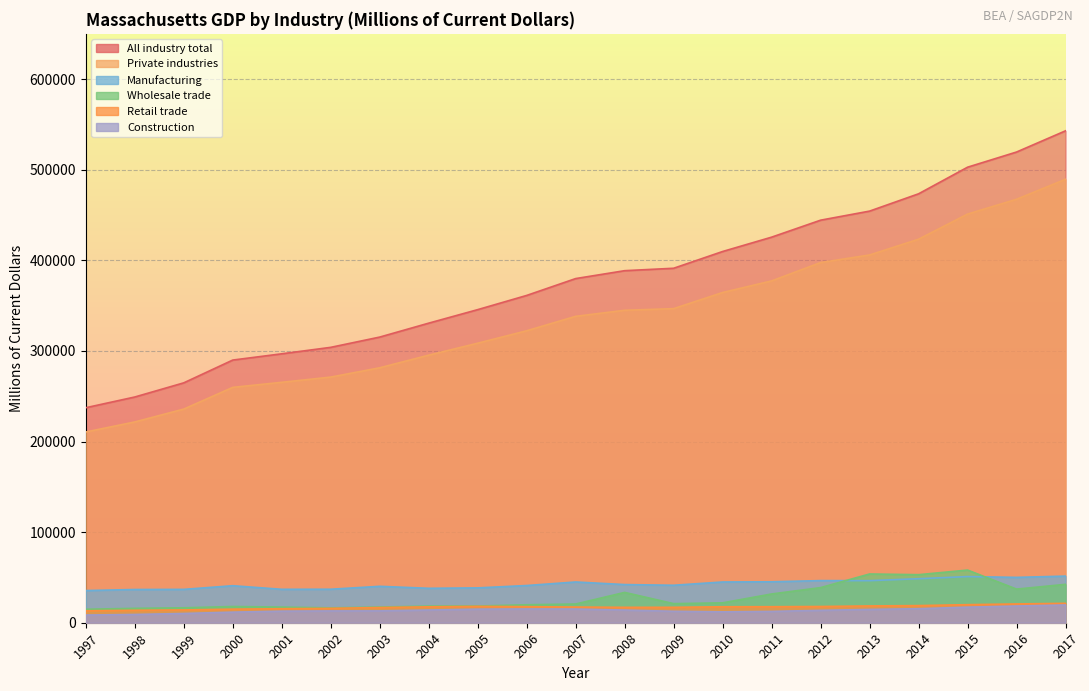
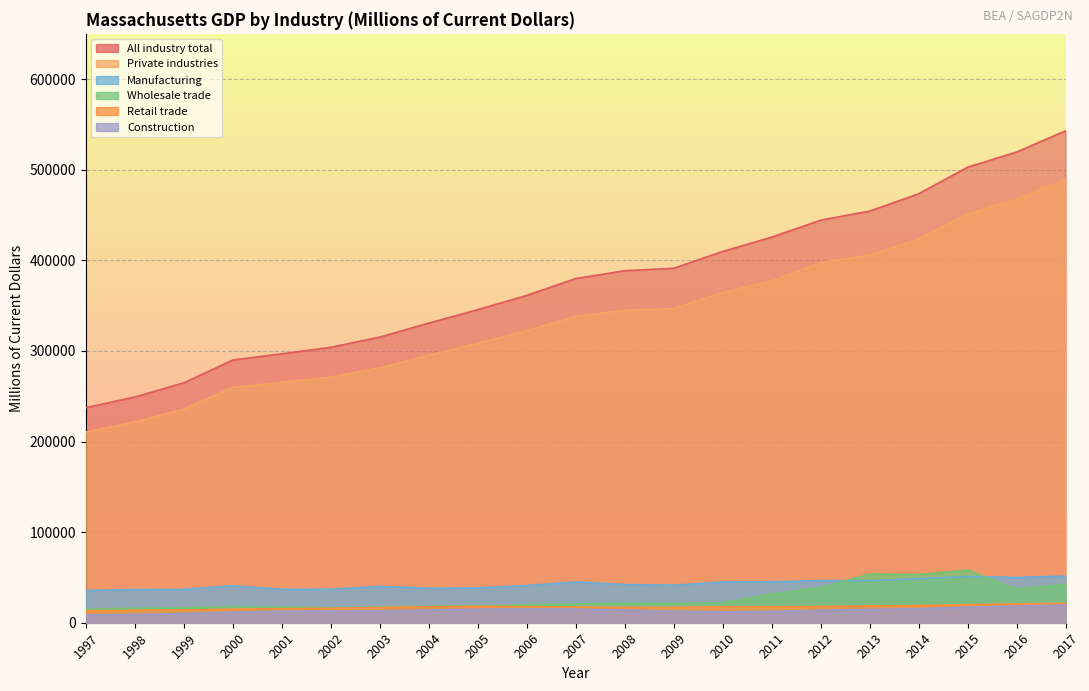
Wholesale trade, 2008: 30000 -> 20000
